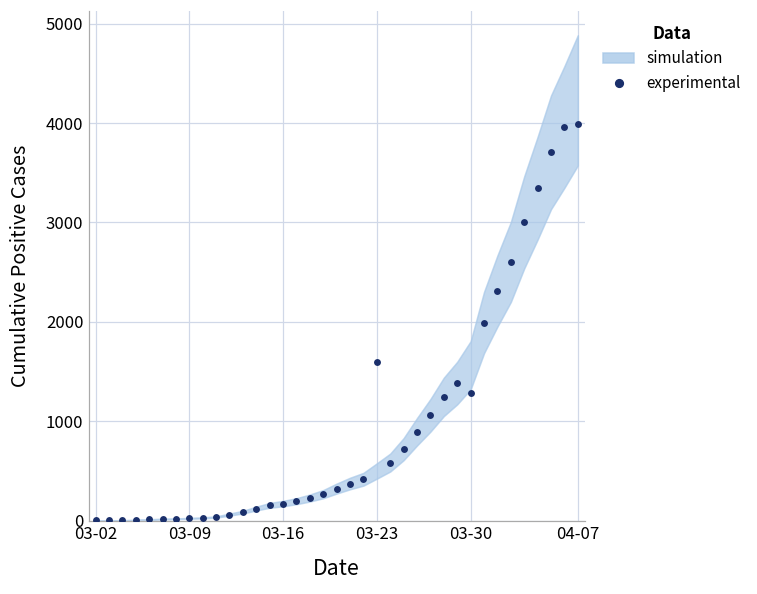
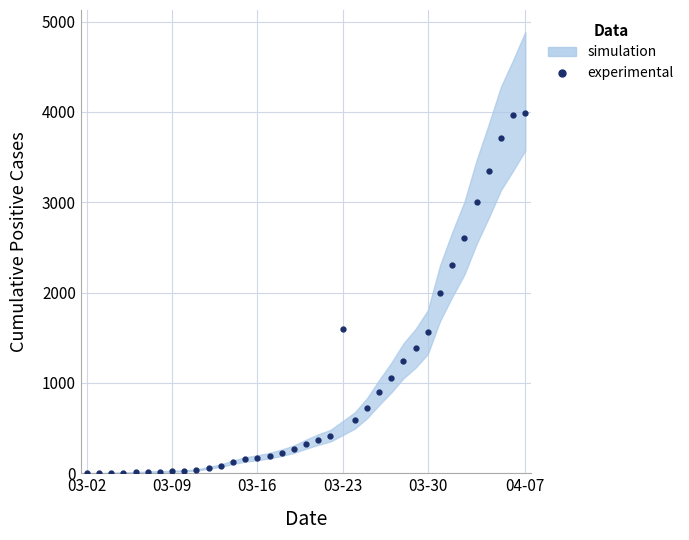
experimental, 03-30: 1300 -> 1600
